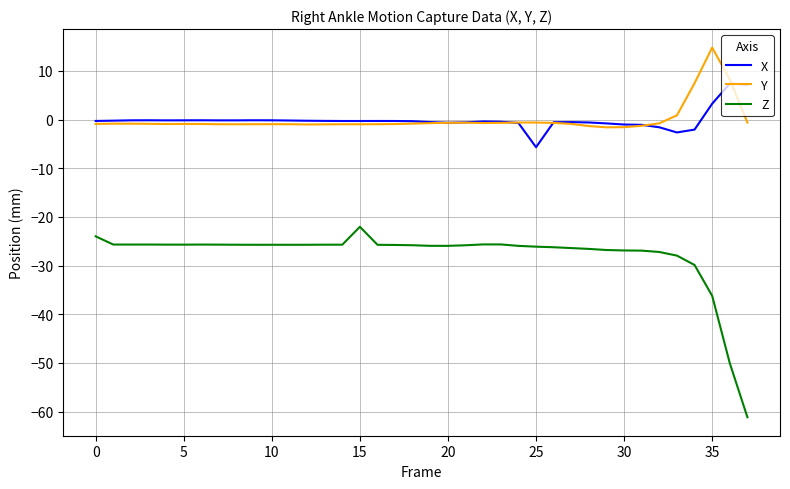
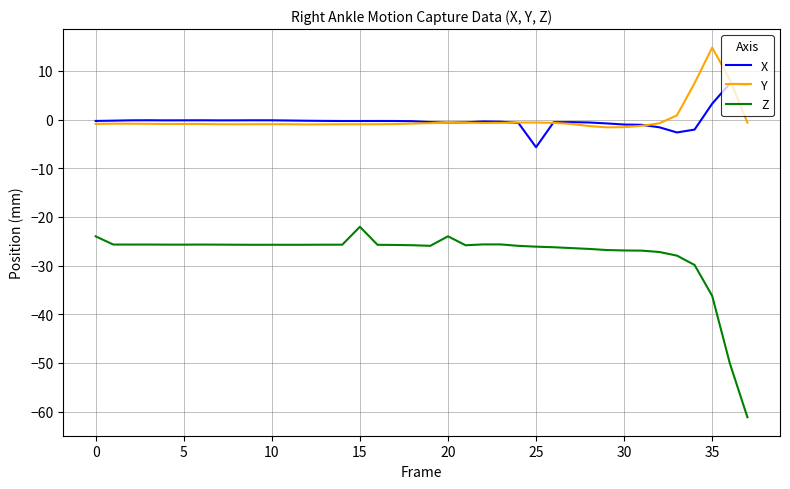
Z, 20: -26 -> -24
